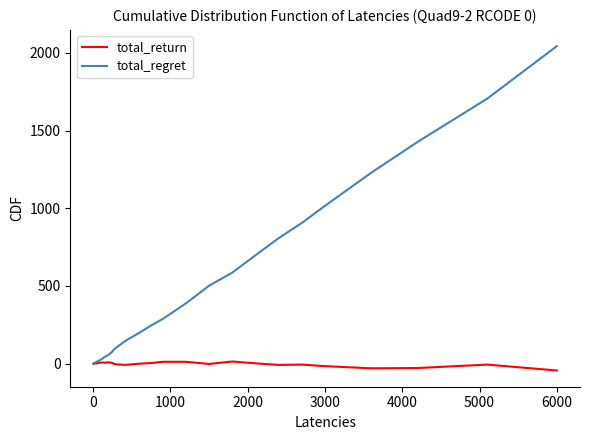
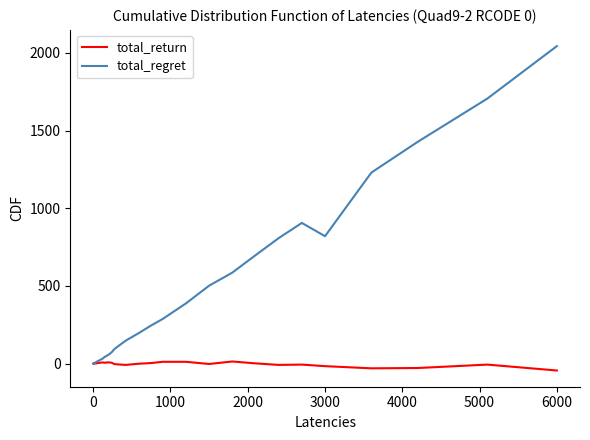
total_regret, 3000: 1020 -> 820
